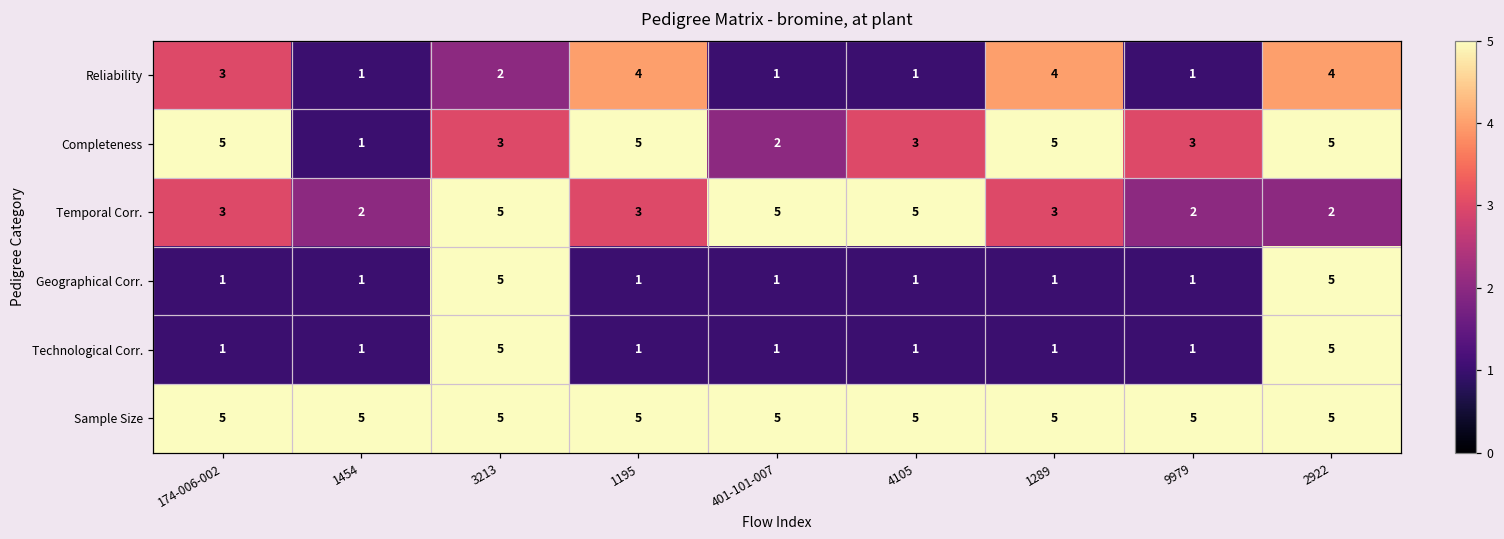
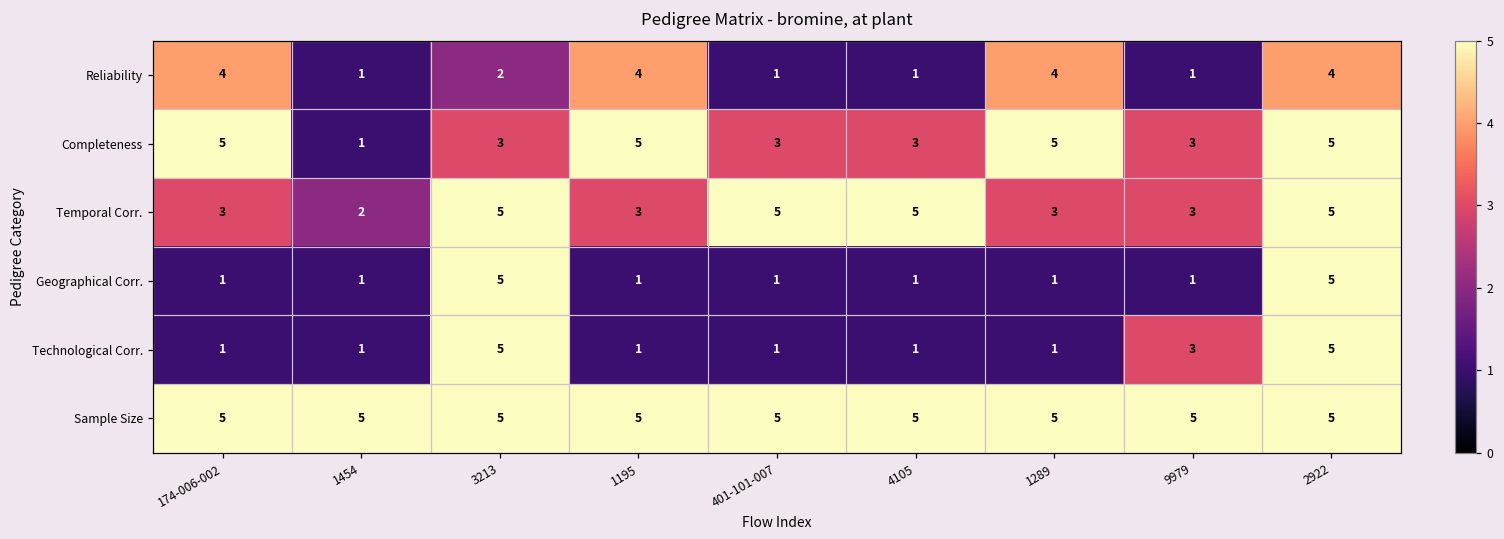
Reliability, 174-006-002: 3 -> 4
Completeness, 401-101-007: 2 -> 3
Temporal Corr., 9979: 2 -> 3
Temporal Corr., 2922: 2 -> 5
Technological Corr., 9979: 1 -> 3
